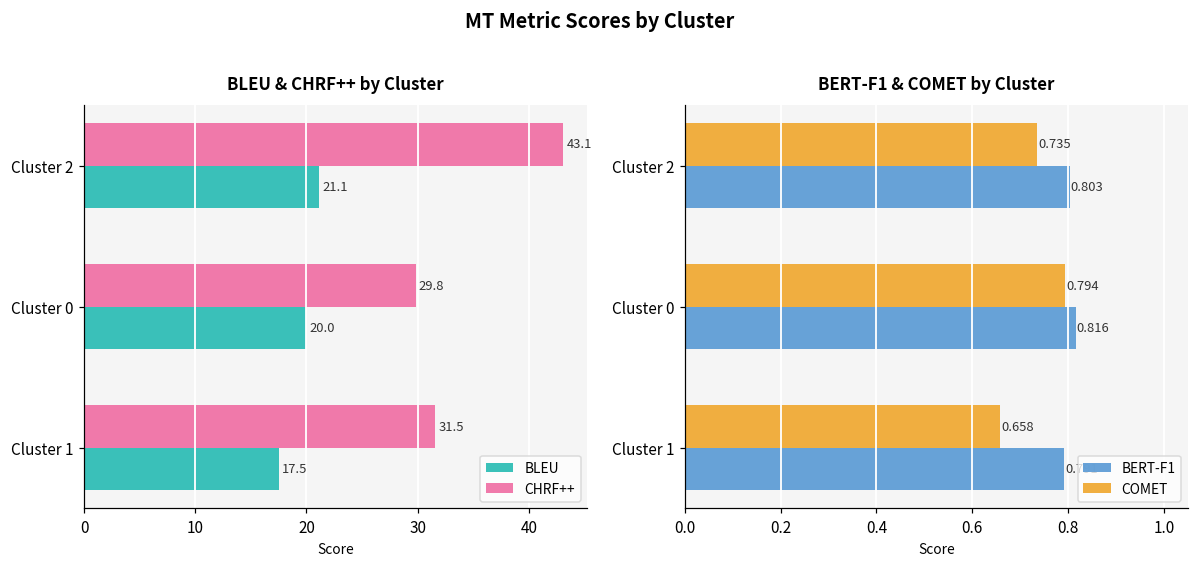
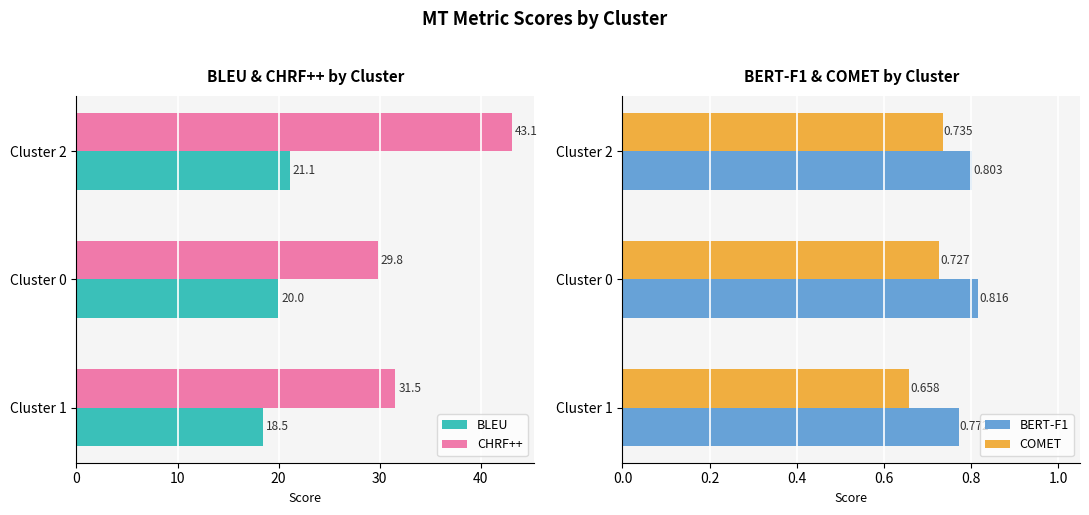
BLEU & CHRF++ by Cluster, BLEU, Cluster 1: 17.5 -> 18.5
BERT-F1 & COMET by Cluster, COMET, Cluster 0: 0.794 -> 0.727
BERT-F1 & COMET by Cluster, BERT-F1, Cluster 1: 0.79 -> 0.77
